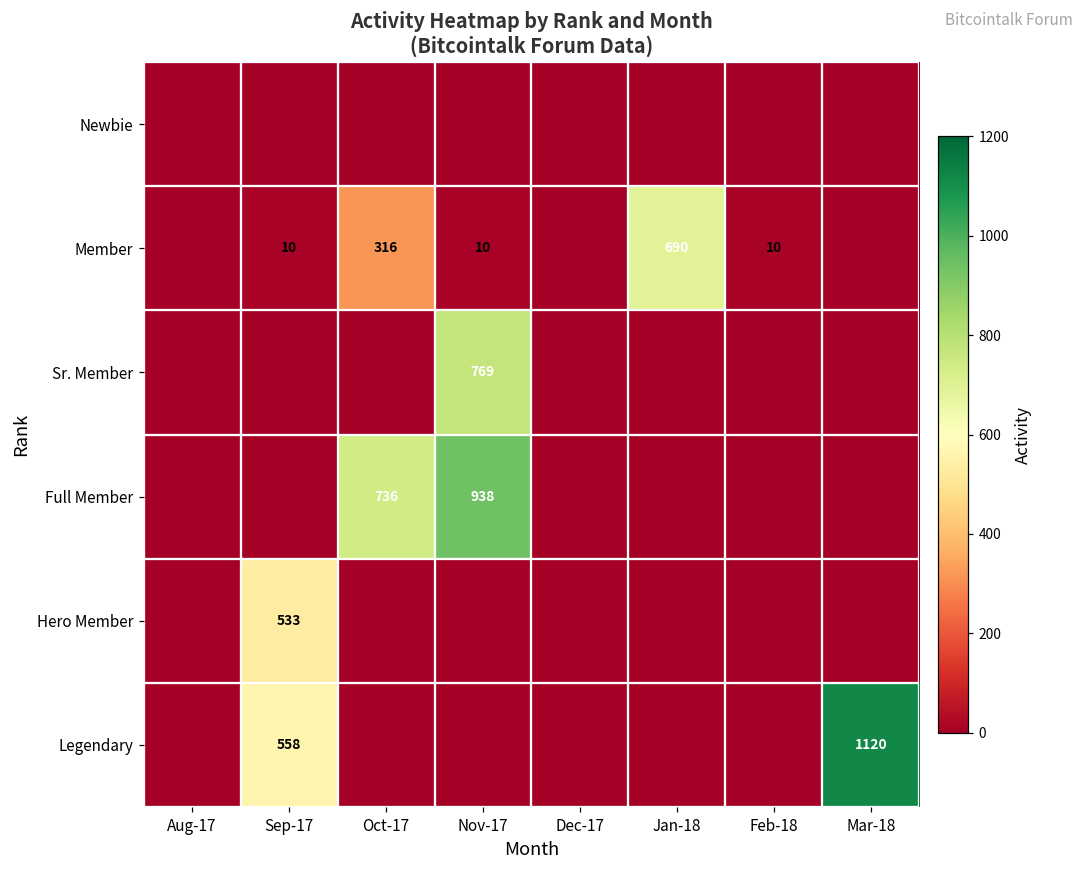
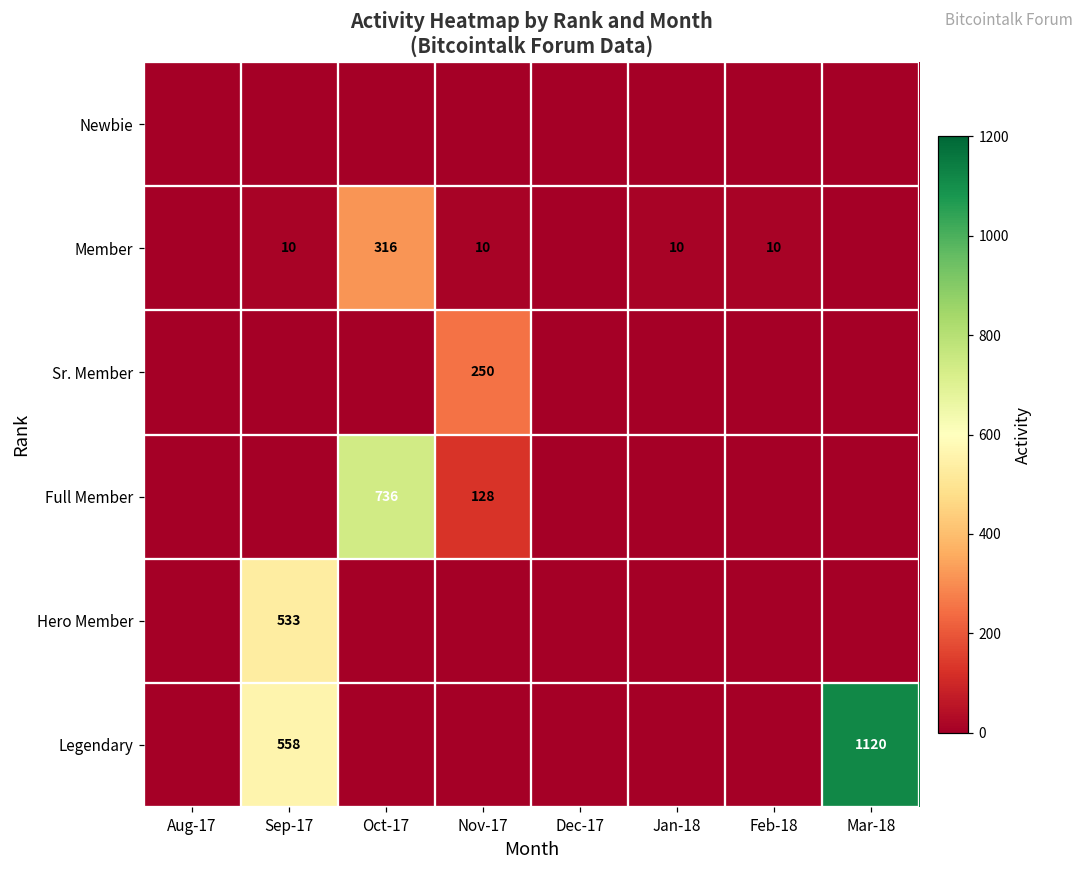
Member, Jan-18: 690 -> 10
Sr. Member, Nov-17: 769 -> 250
Full Member, Nov-17: 938 -> 128
